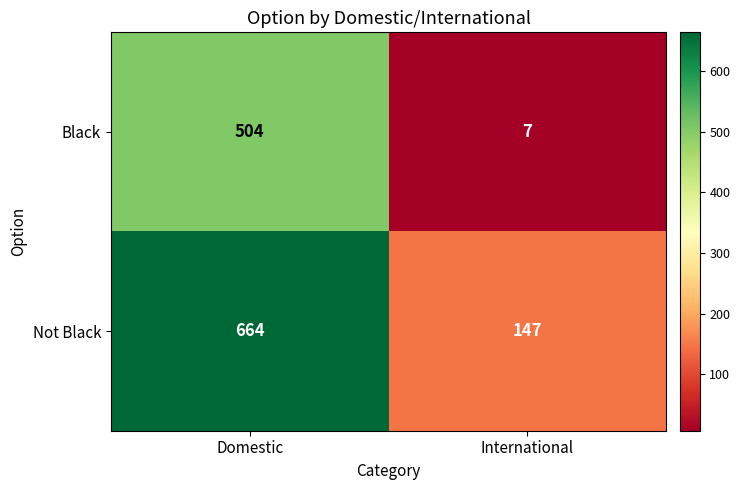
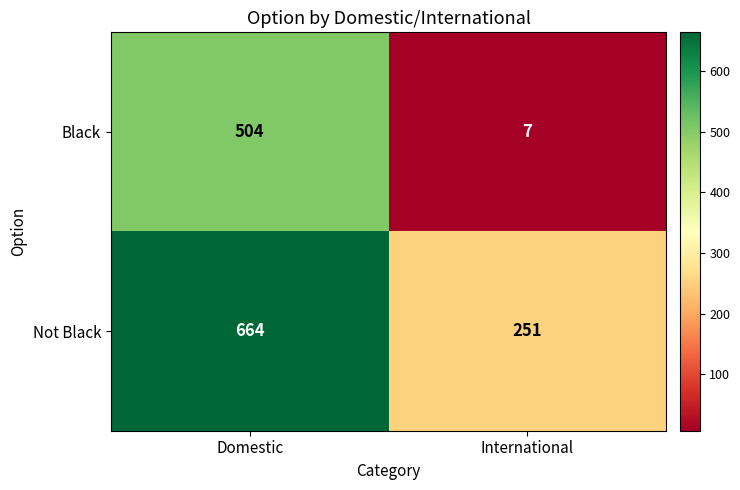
Not Black, International: 147 -> 251
